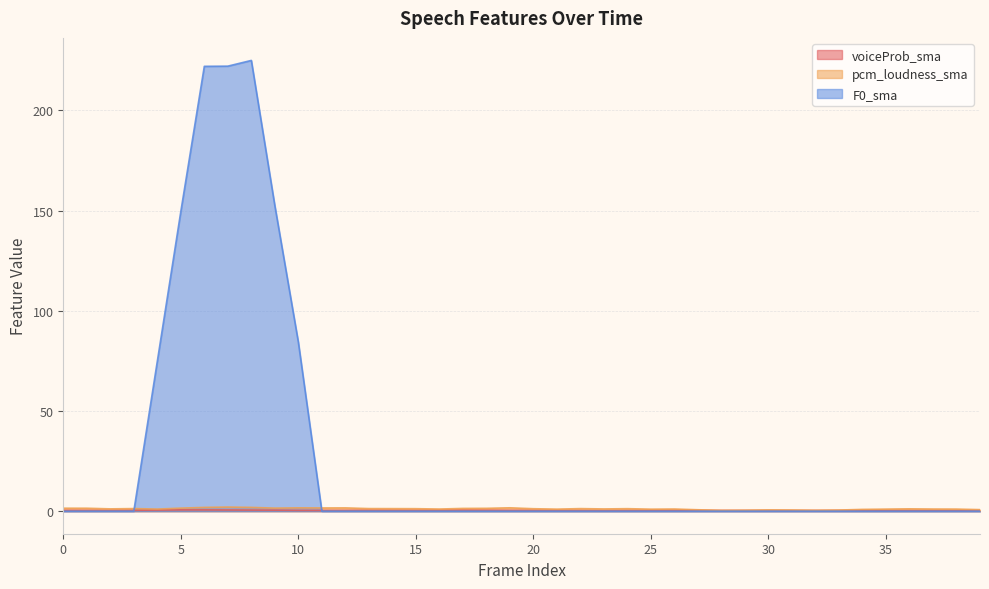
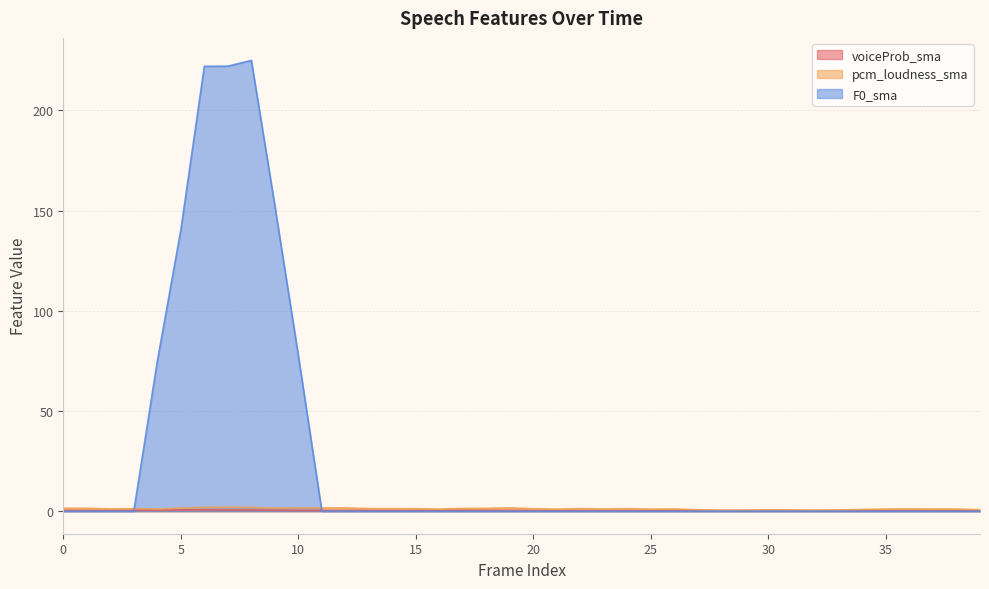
F0_sma, 5: 150 -> 140
F0_sma, 10: 84 -> 78
